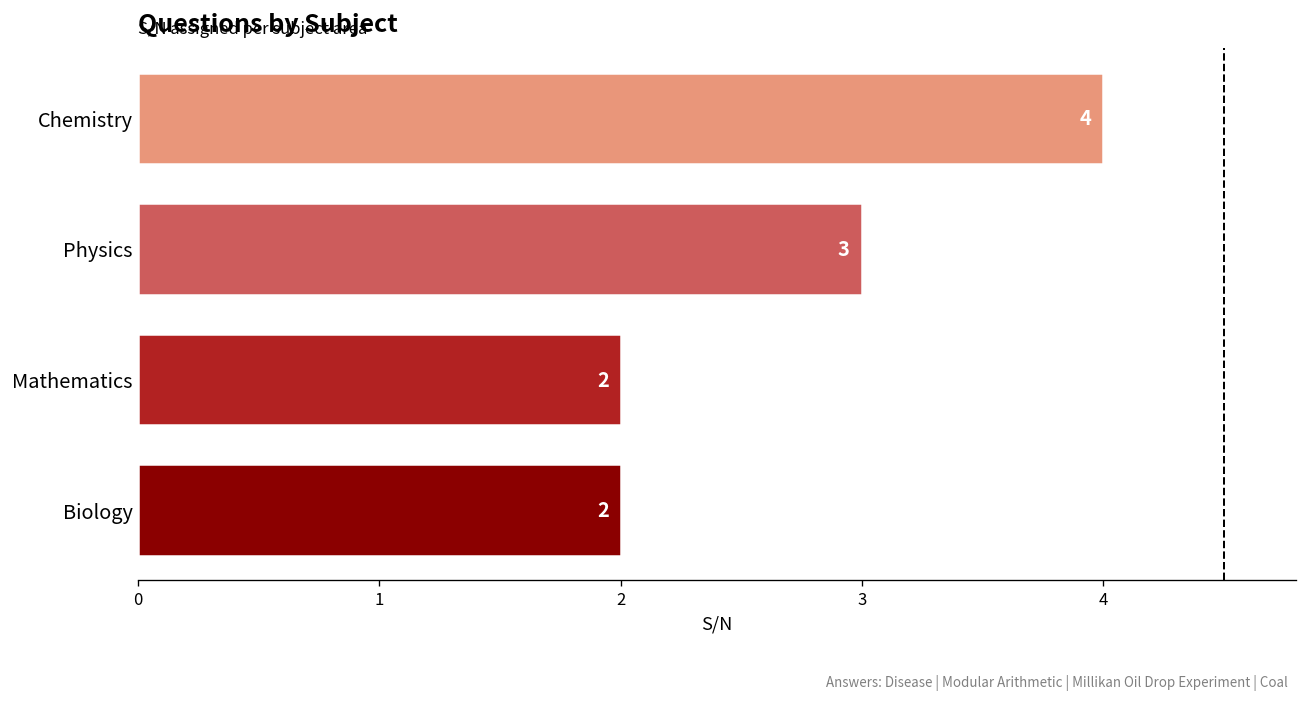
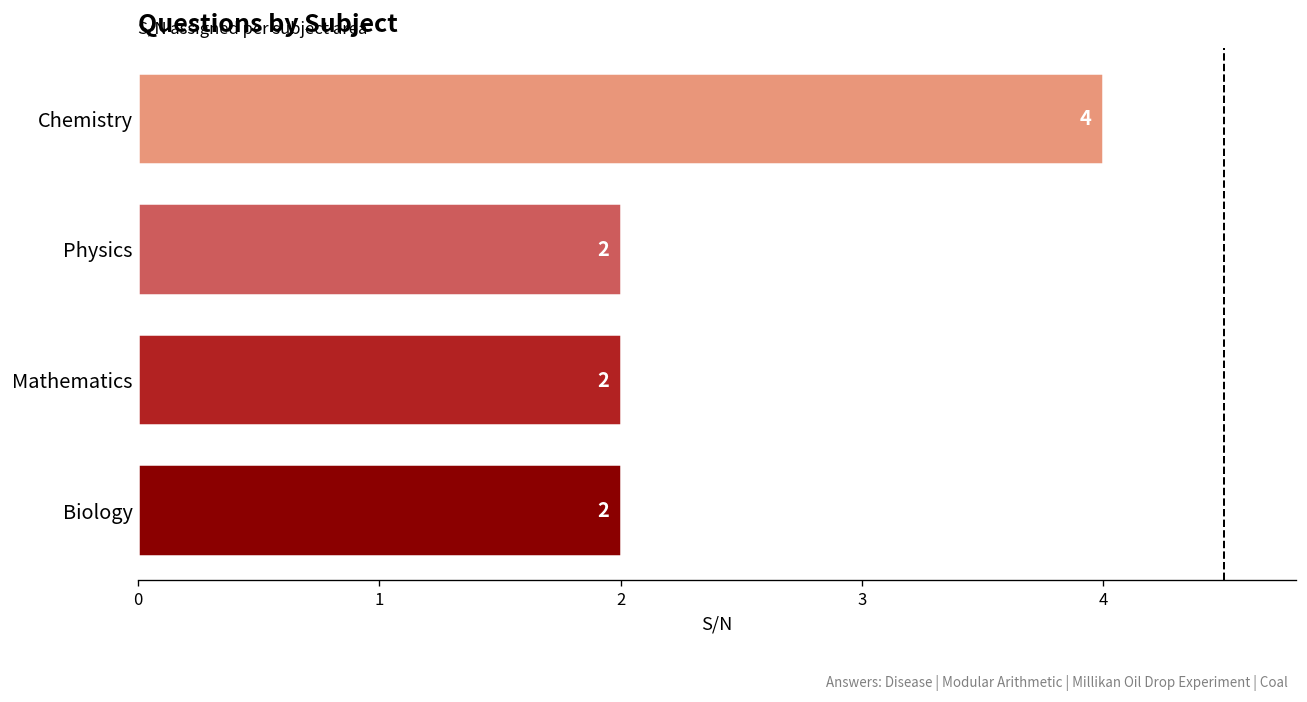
Physics: 3 -> 2
